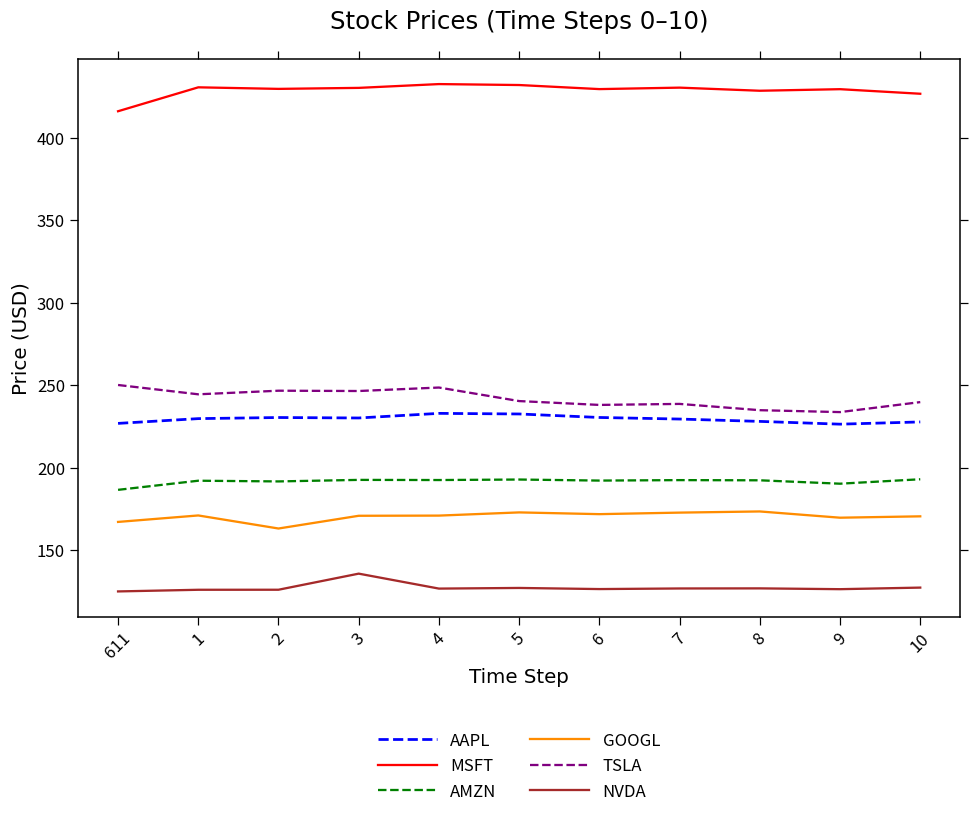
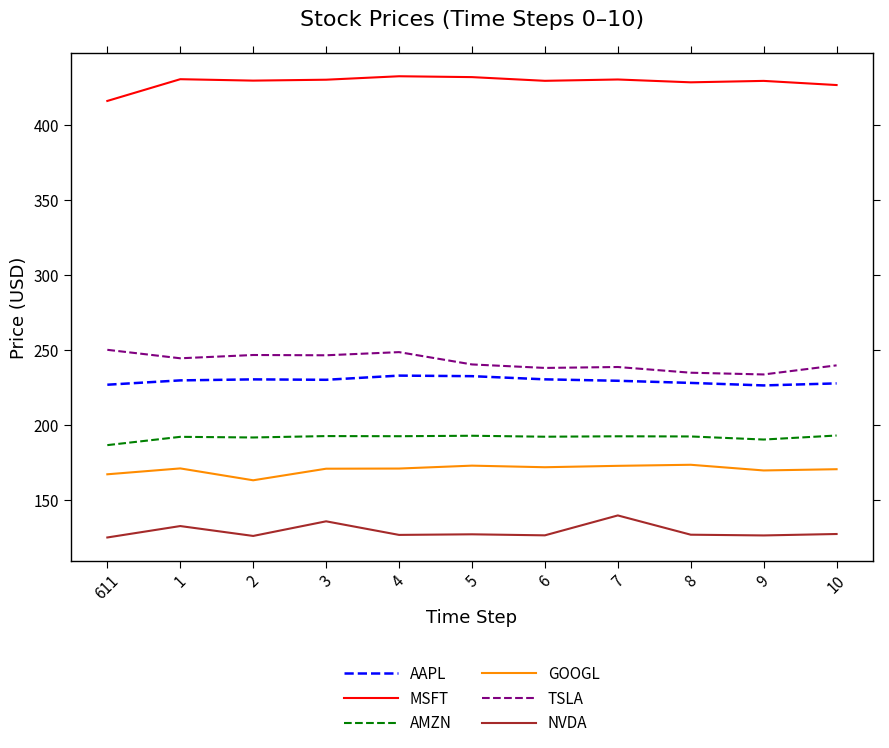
NVDA, 1: 126 -> 133
NVDA, 7: 127 -> 140
